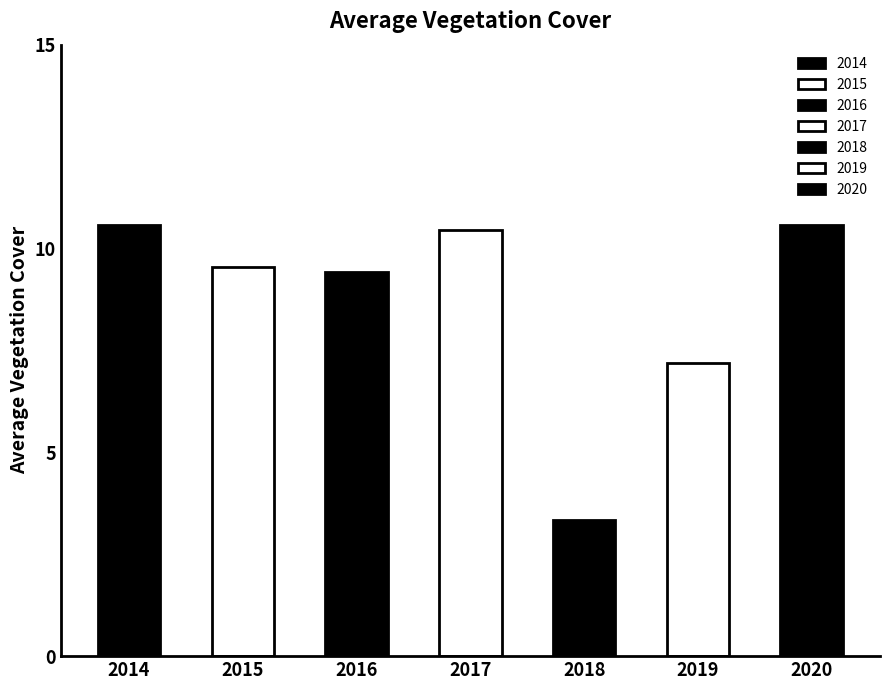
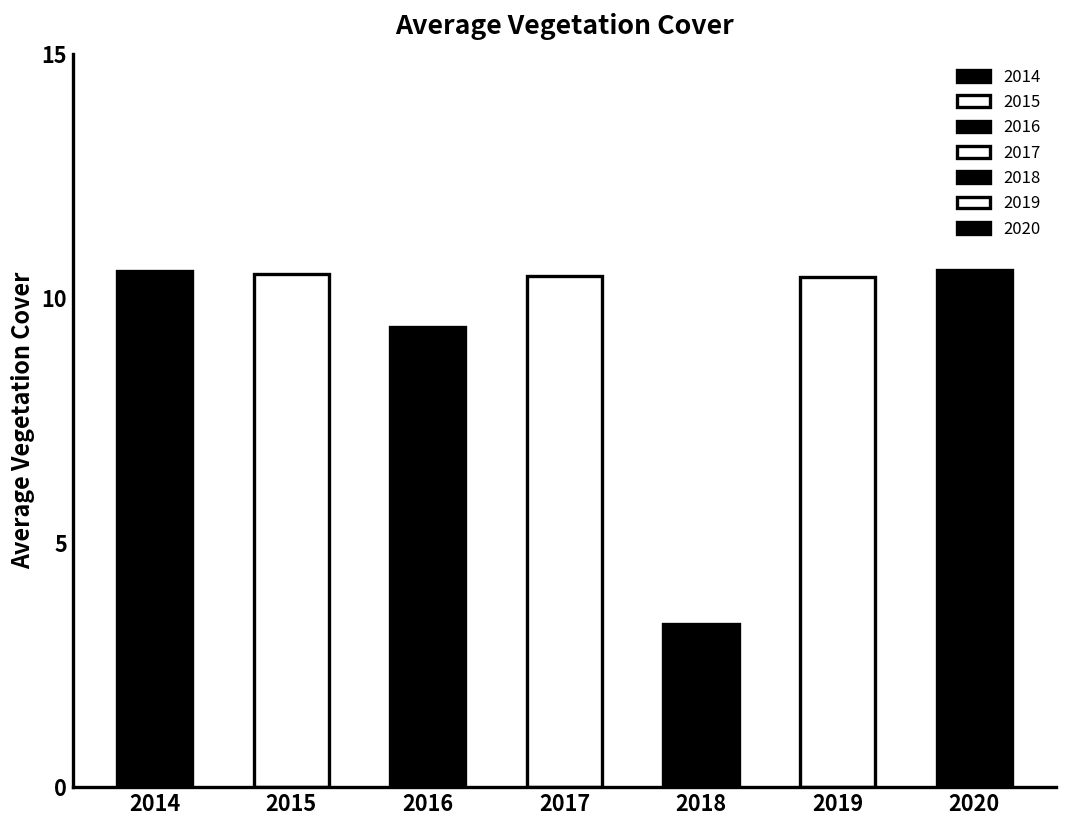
2015: 9.5 -> 10.5
2019: 7.2 -> 10.4
